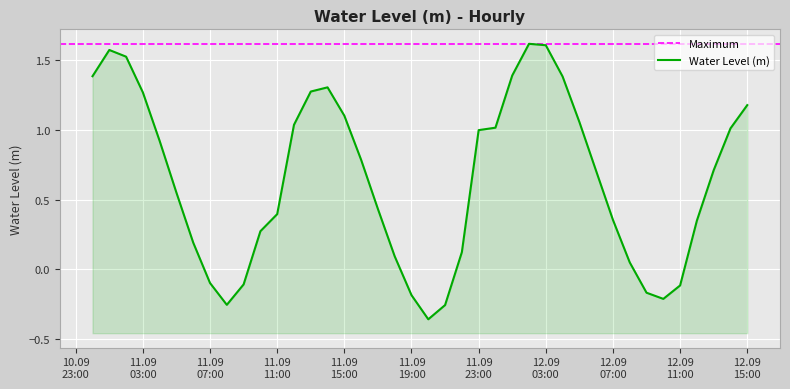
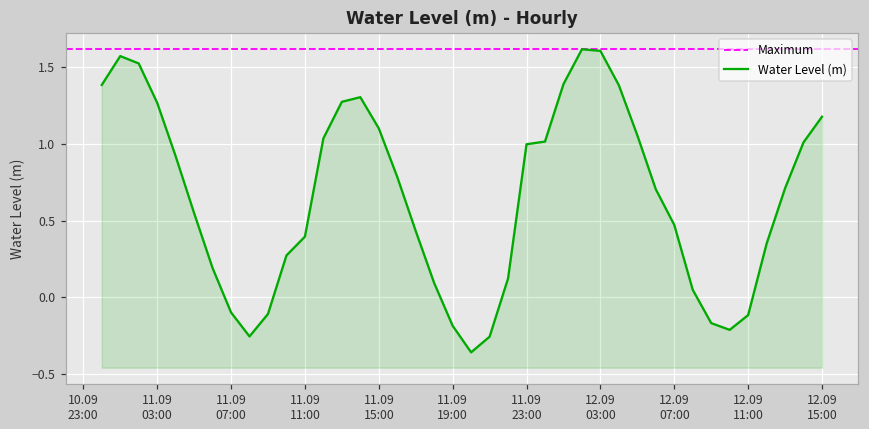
12.09 07:00: 0.35 -> 0.47
